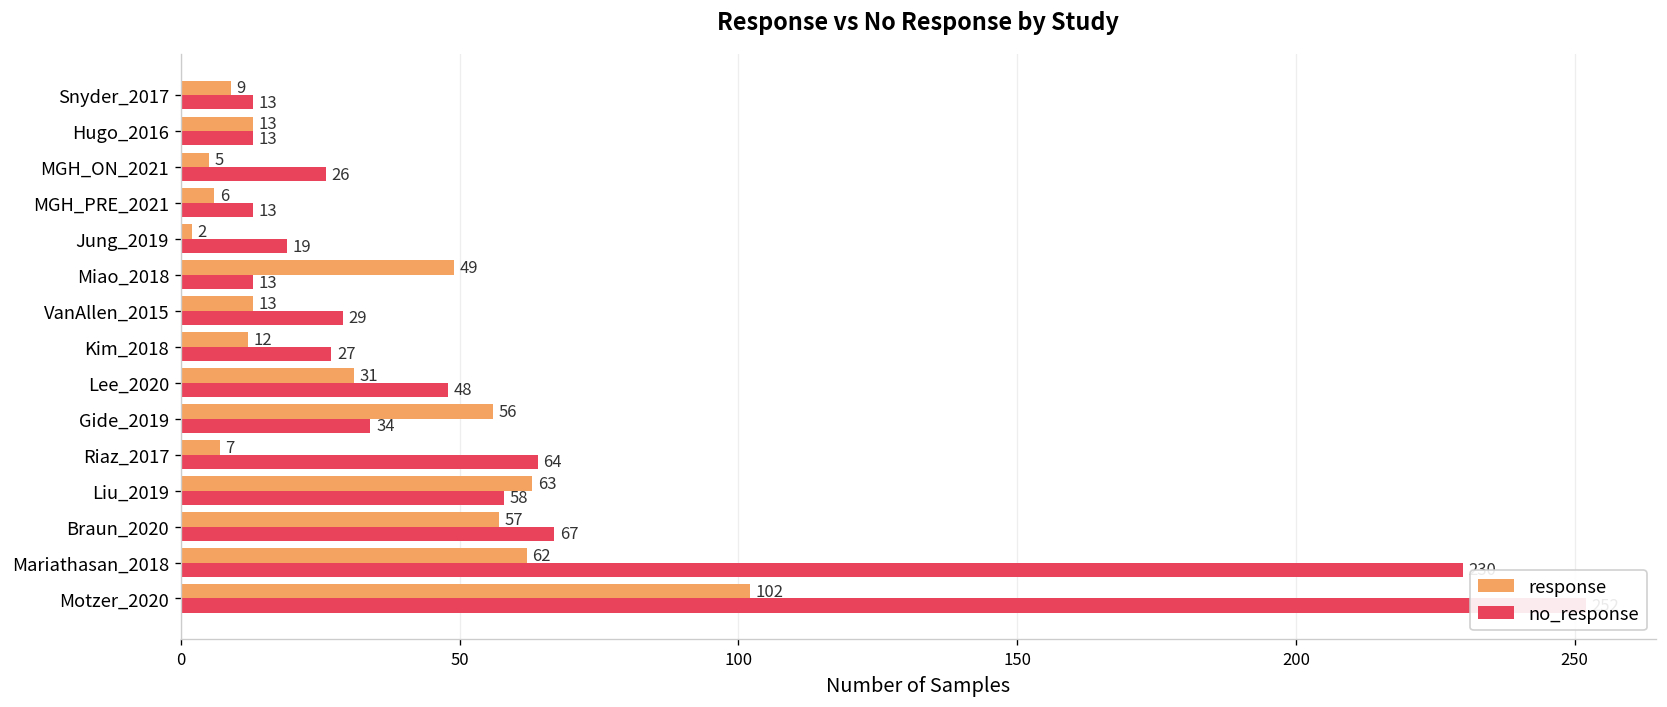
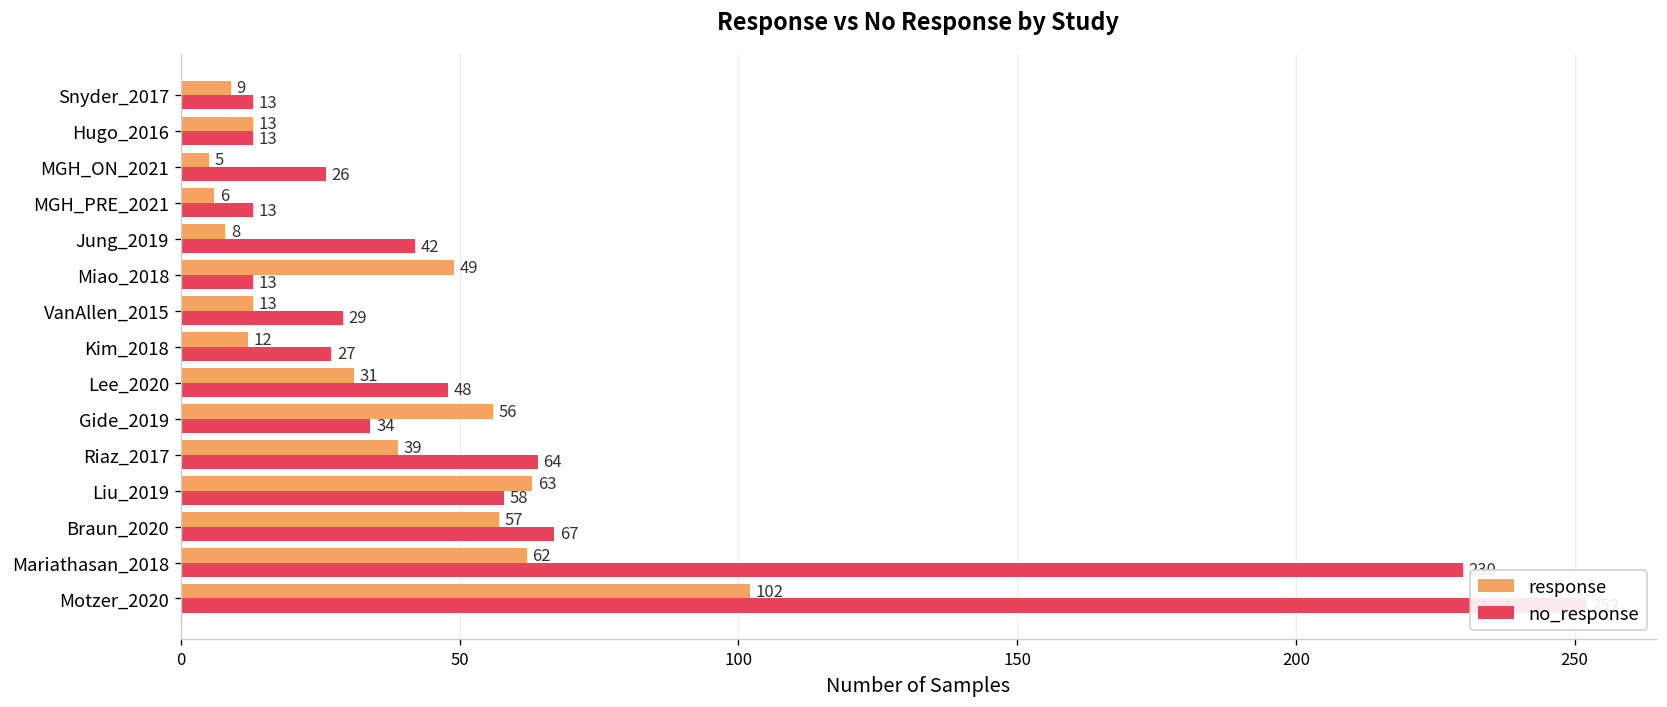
response, Jung_2019: 2 -> 8
no_response, Jung_2019: 19 -> 42
response, Riaz_2017: 7 -> 39
